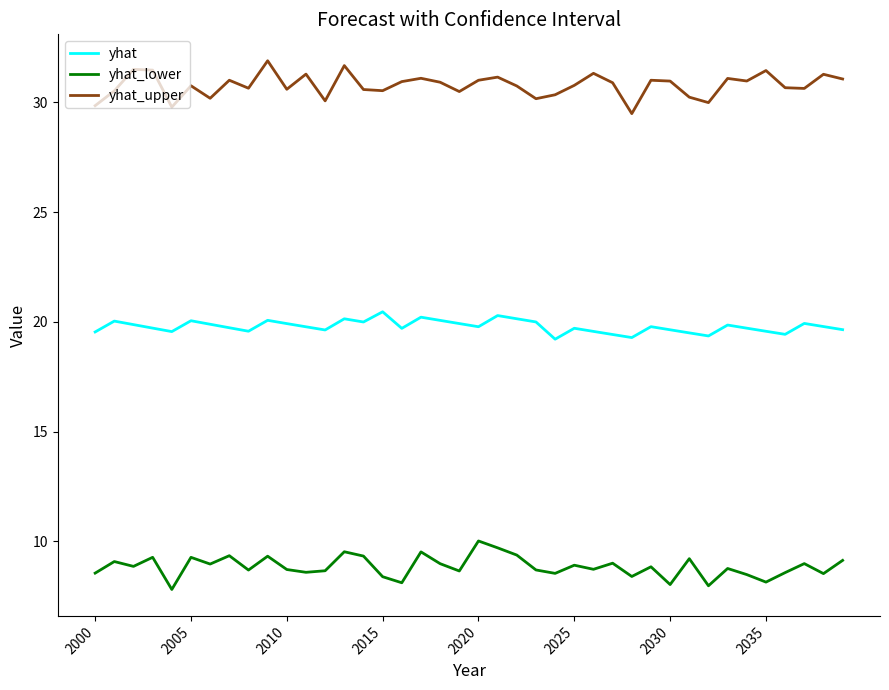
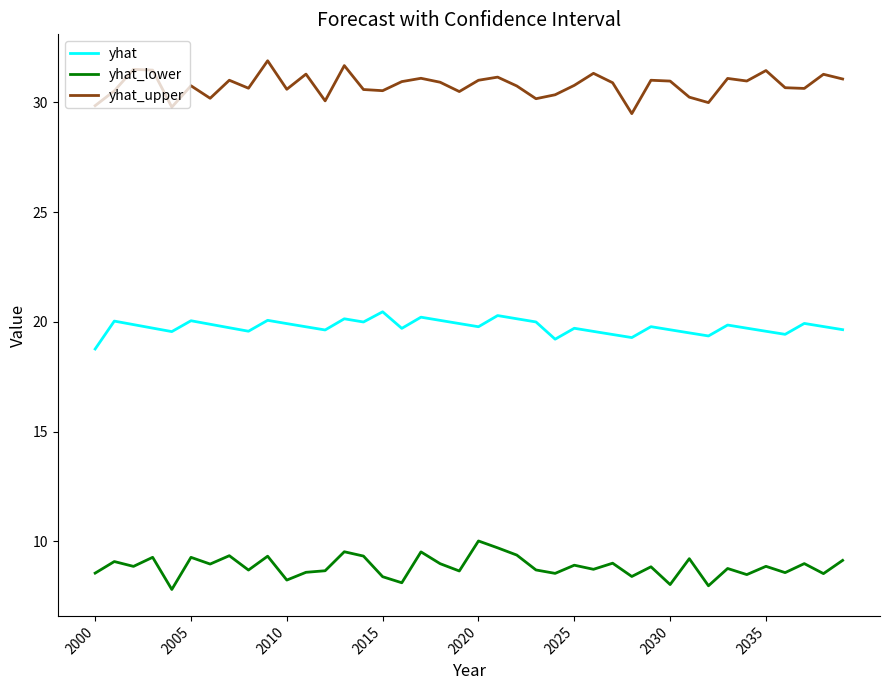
yhat, 2000: 19.5 -> 18.8
yhat_lower, 2010: 8.7 -> 8.2
yhat_lower, 2035: 8.1 -> 8.9
